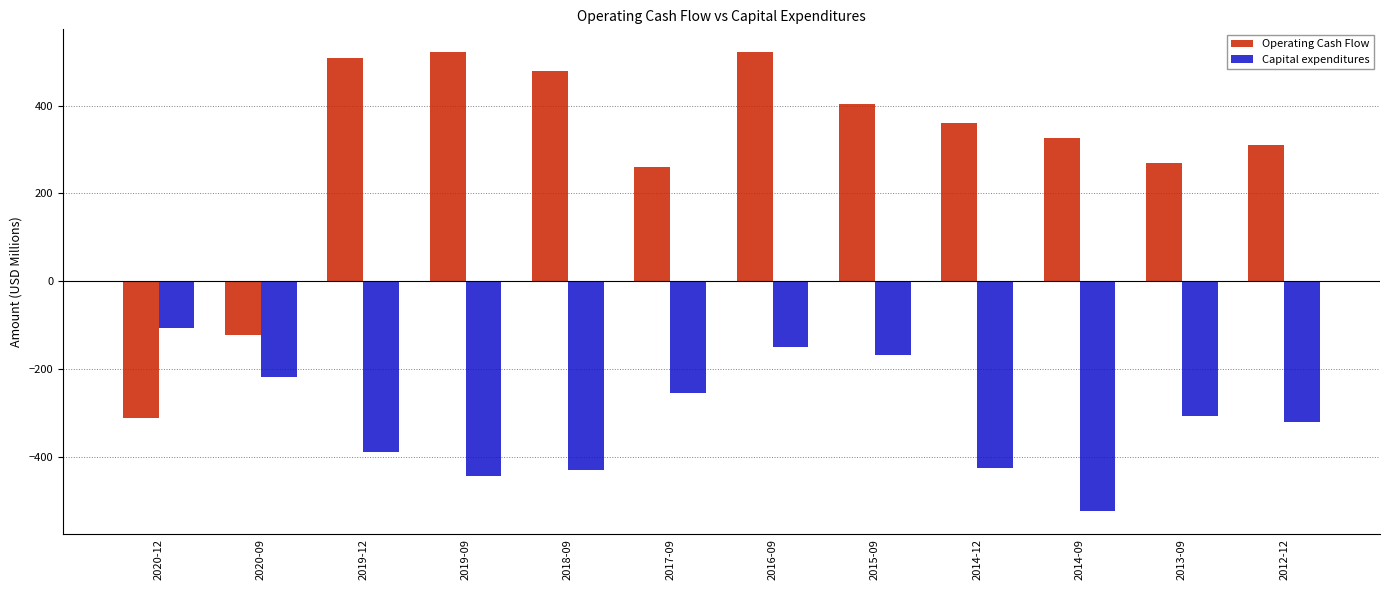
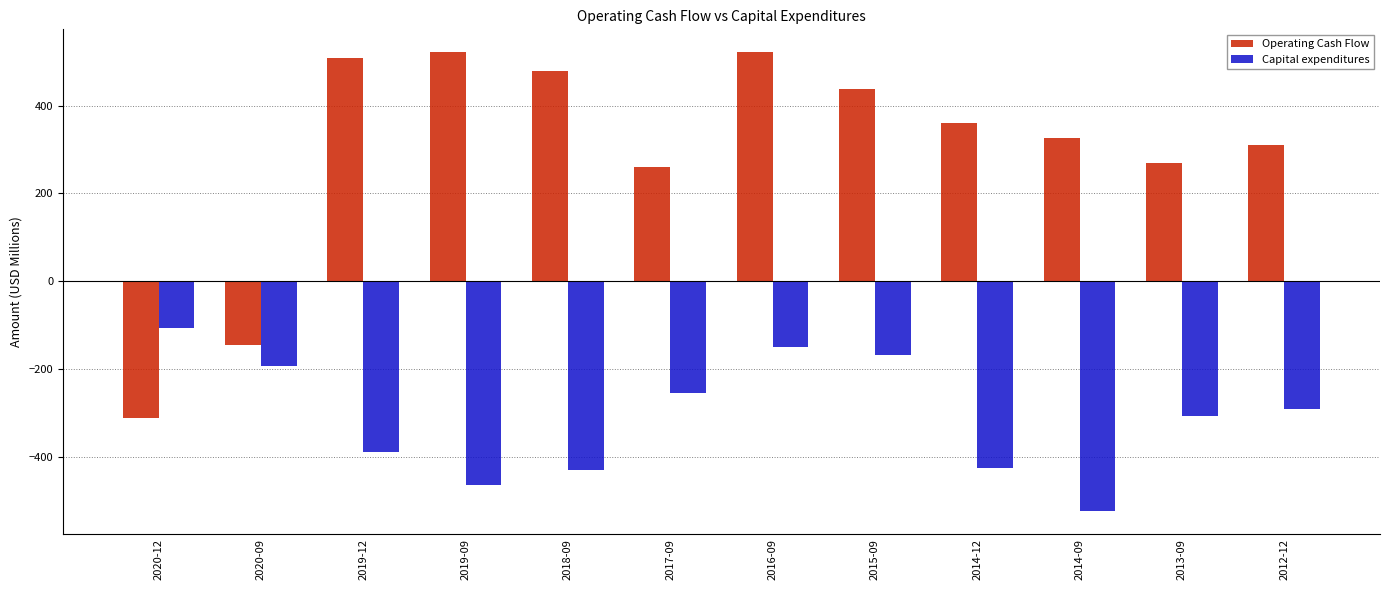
Operating Cash Flow, 2020-09: -120 -> -150
Capital expenditures, 2020-09: -220 -> -190
Capital expenditures, 2019-09: -440 -> -460
Operating Cash Flow, 2015-09: 400 -> 440
Capital expenditures, 2012-12: -320 -> -290
